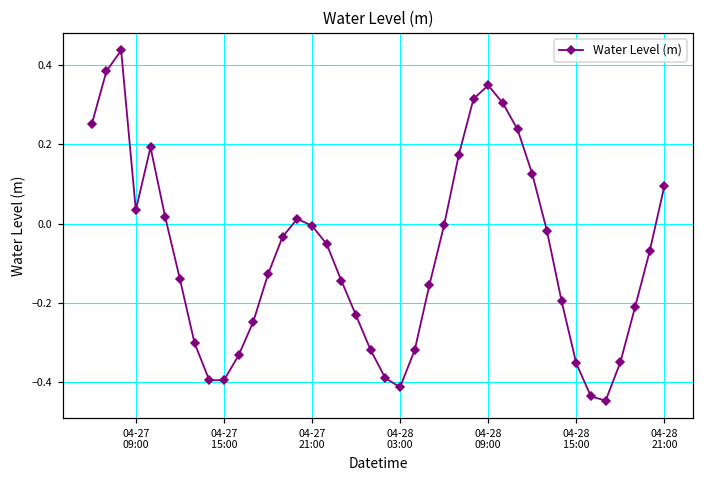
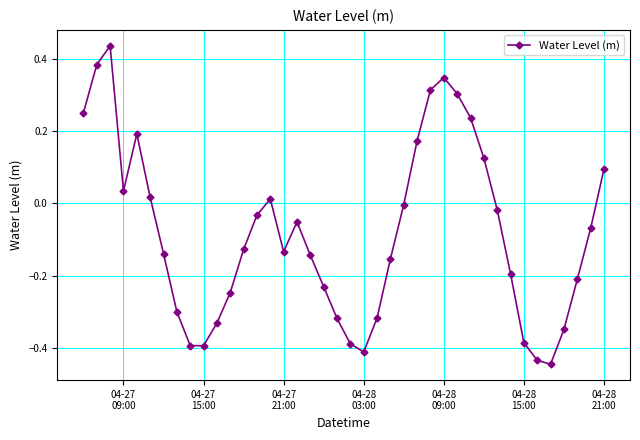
04-27 21:00: -0.01 -> -0.13
04-28 15:00: -0.35 -> -0.39
